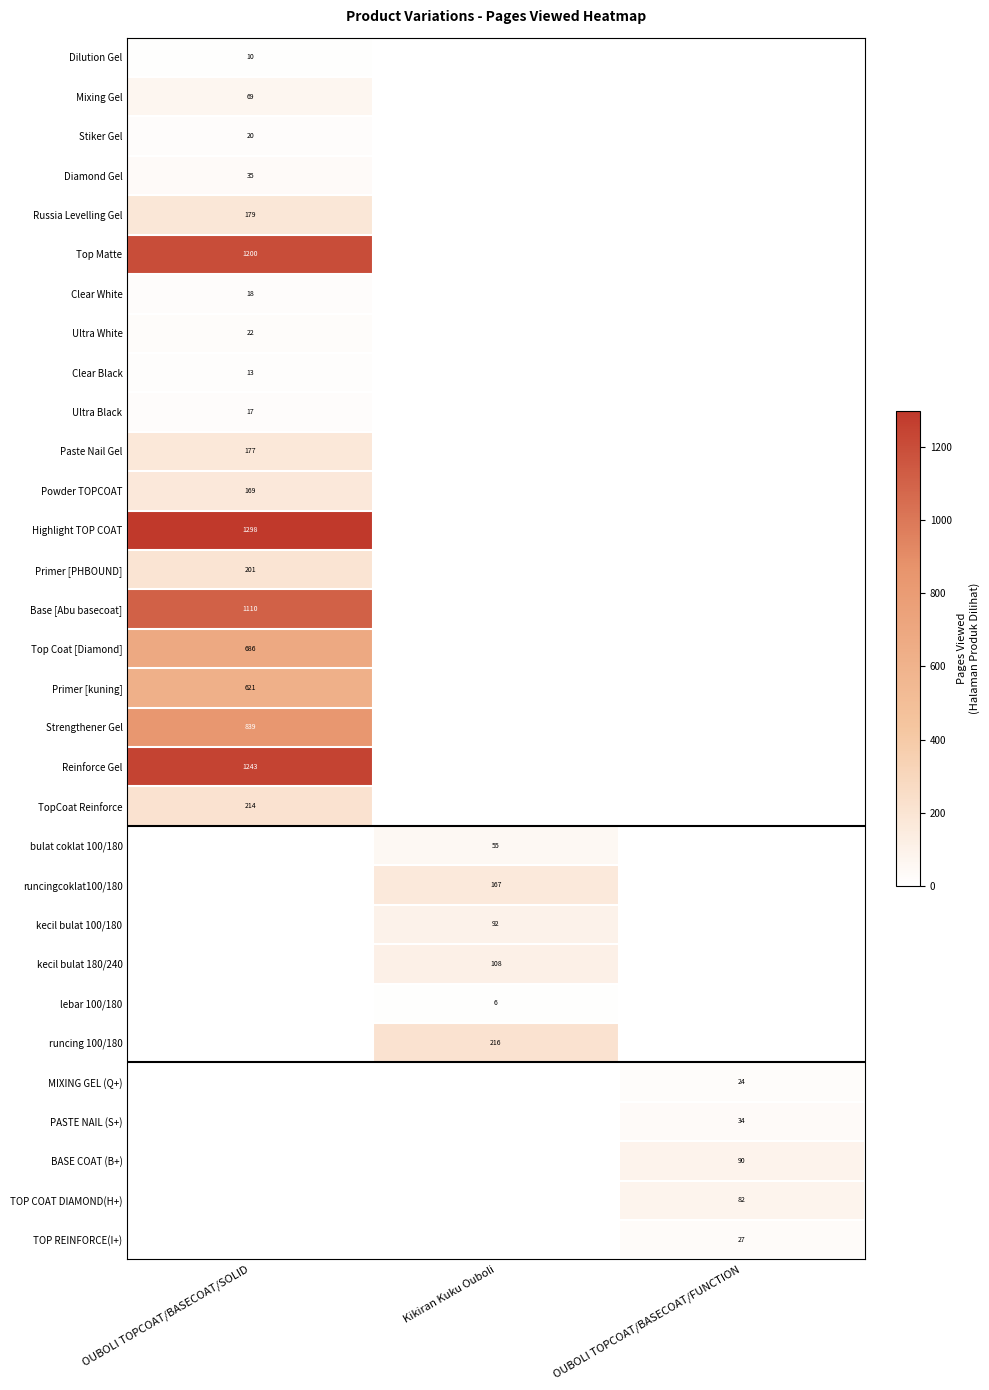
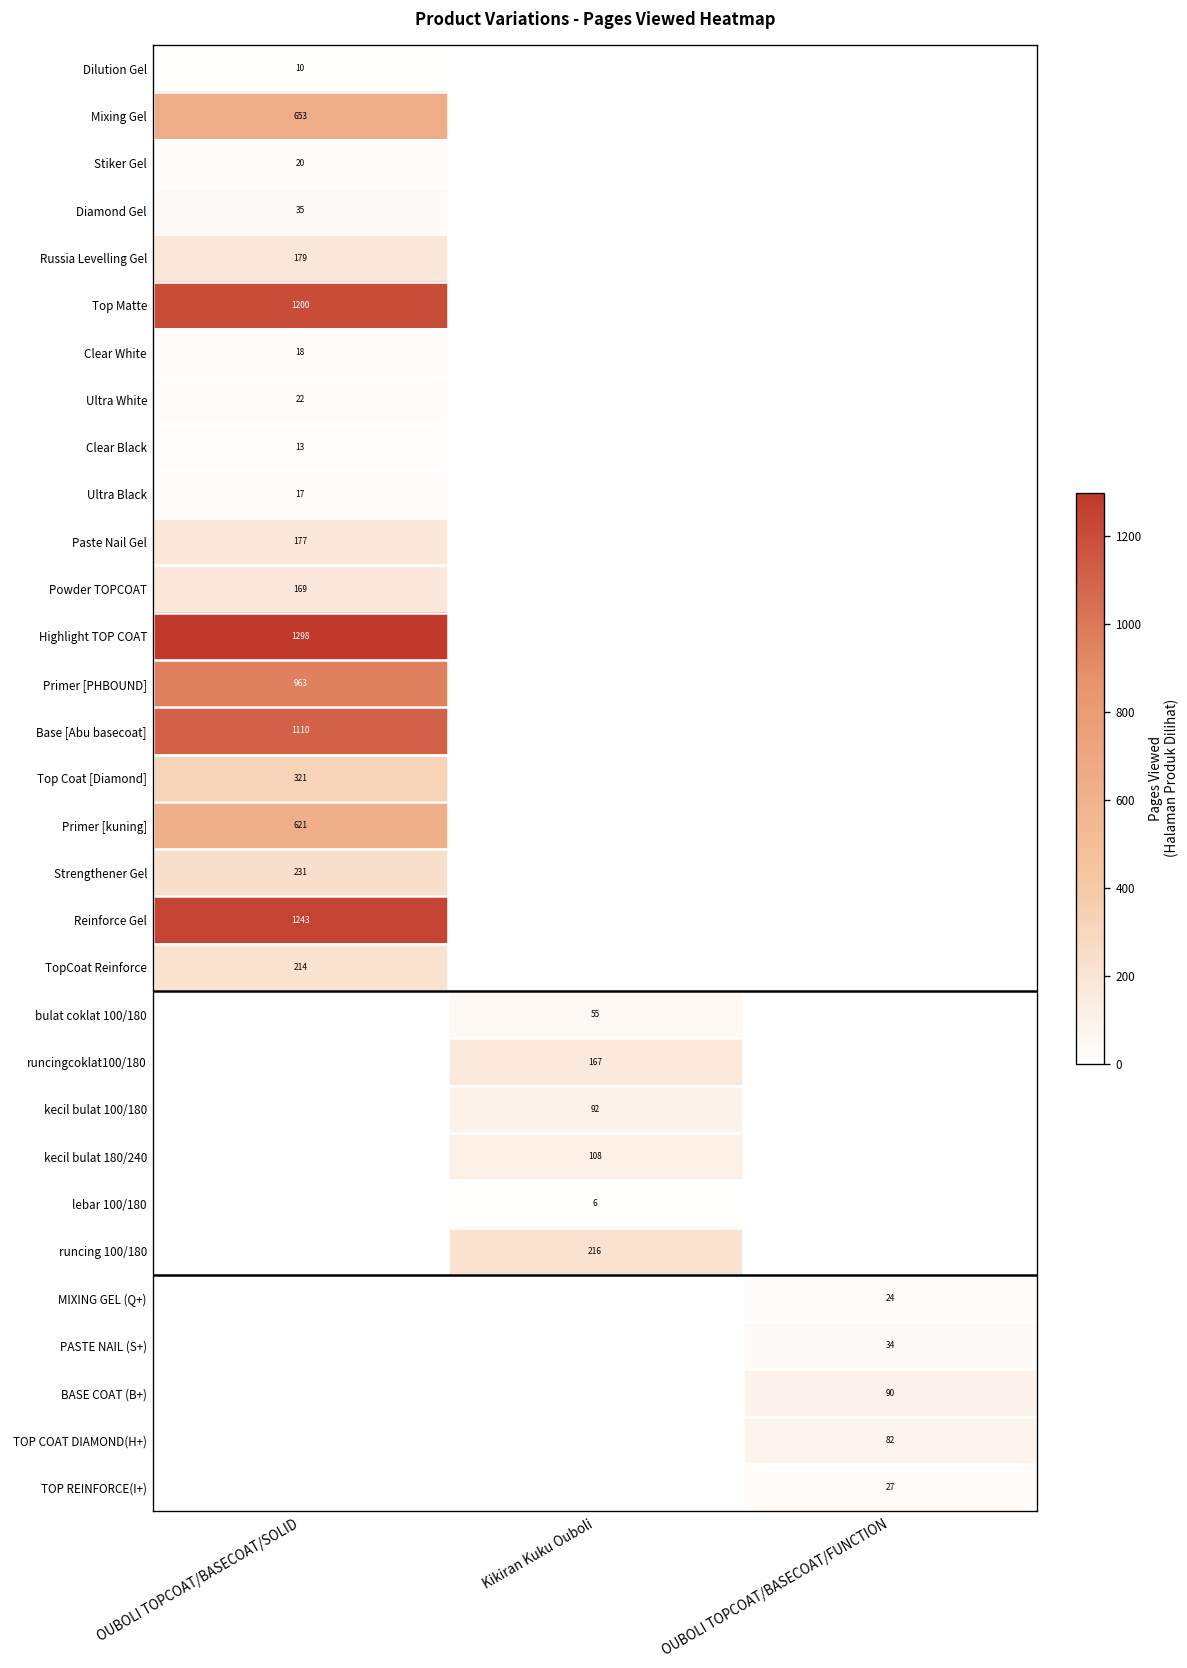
Mixing Gel, OUBOLI TOPCOAT/BASECOAT/SOLID: 69 -> 653
Primer [PHBOUND], OUBOLI TOPCOAT/BASECOAT/SOLID: 201 -> 963
Top Coat [Diamond], OUBOLI TOPCOAT/BASECOAT/SOLID: 686 -> 321
Strengthener Gel, OUBOLI TOPCOAT/BASECOAT/SOLID: 839 -> 231
